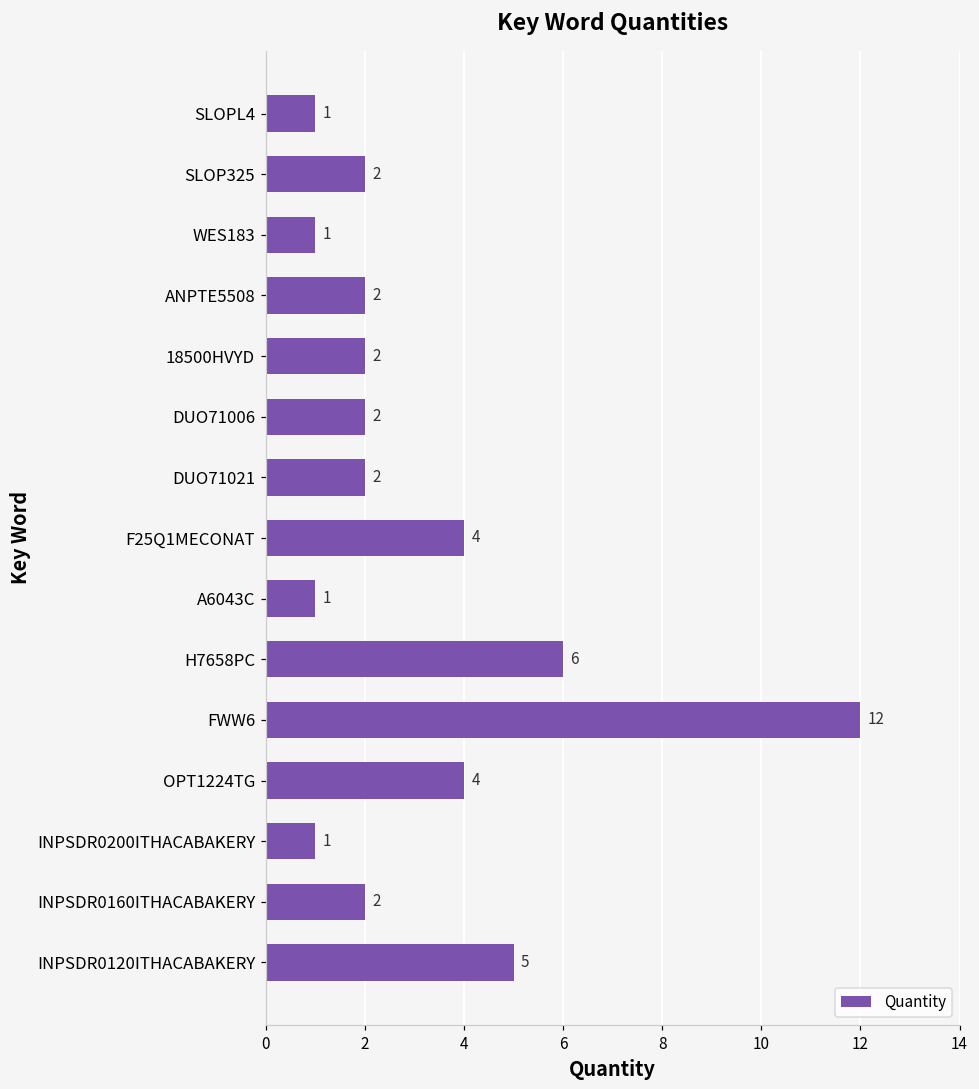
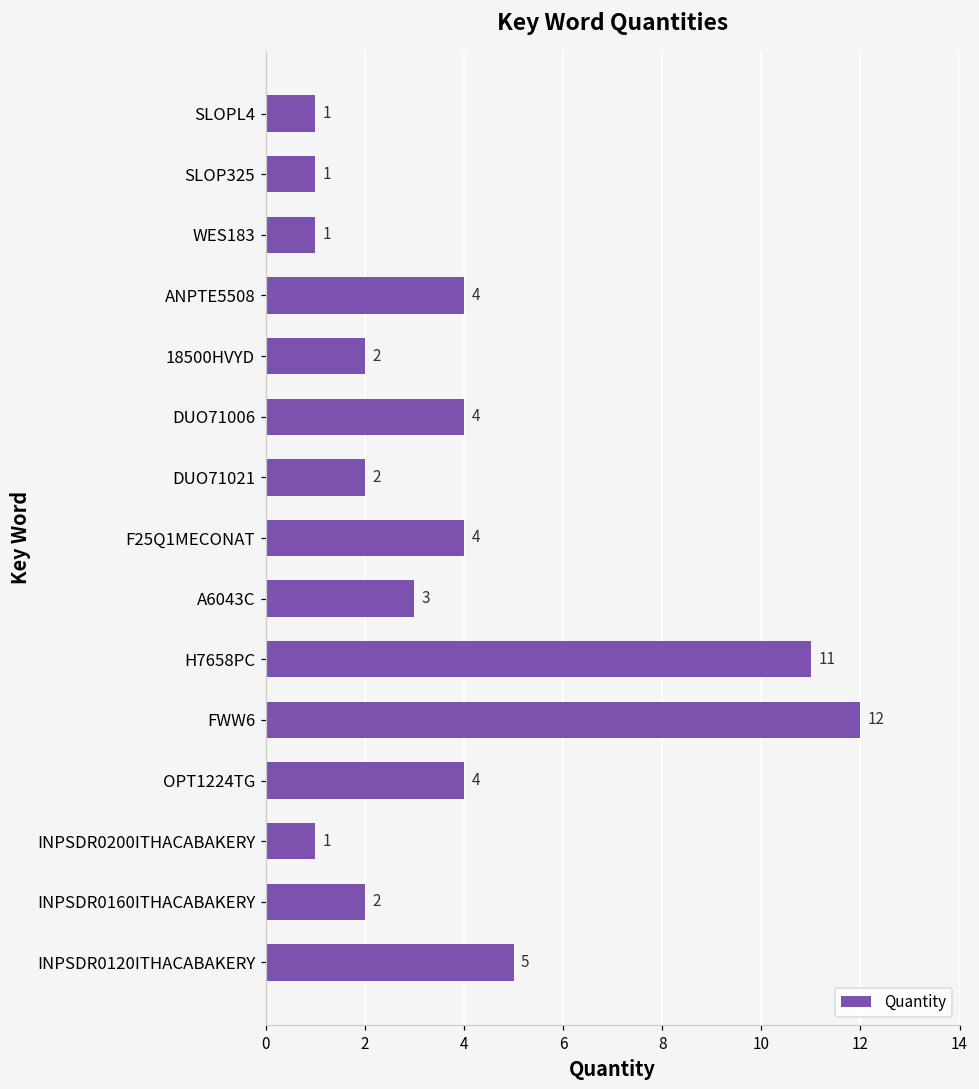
SLOP325: 2 -> 1
ANPTE5508: 2 -> 4
DUO71006: 2 -> 4
A6043C: 1 -> 3
H7658PC: 6 -> 11
